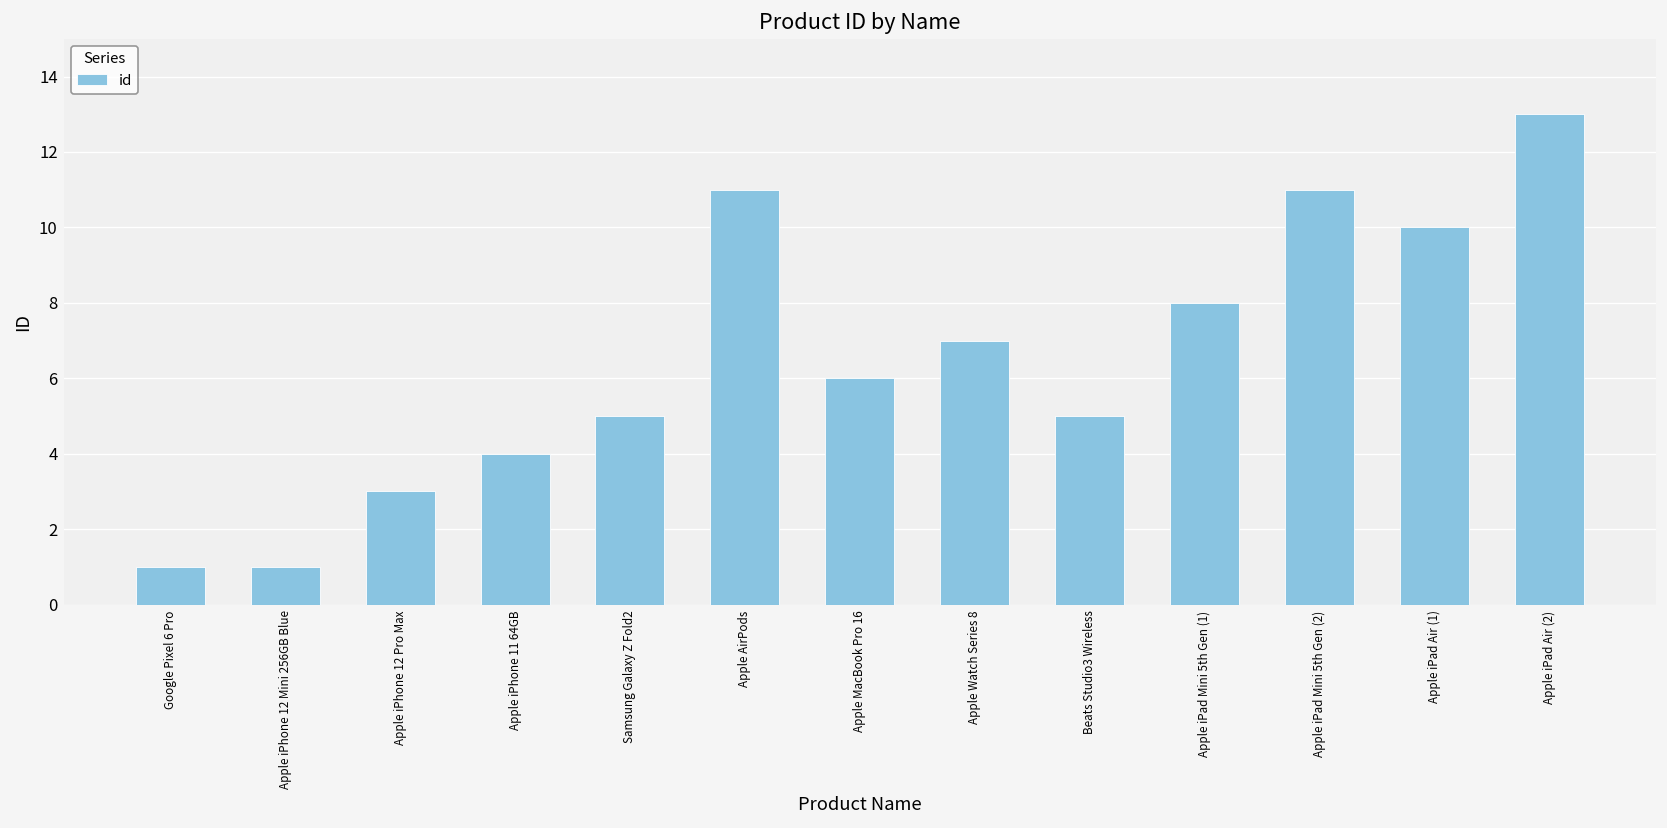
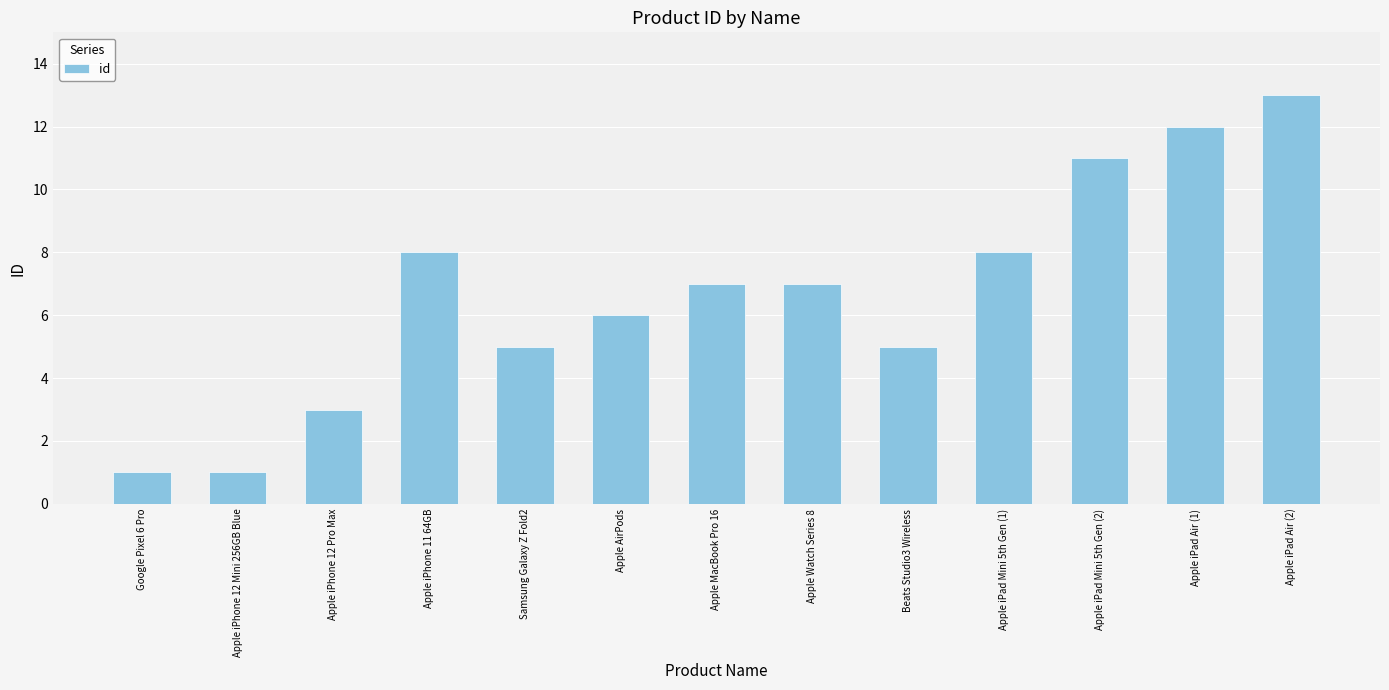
Apple iPhone 11 64GB: 4 -> 8
Apple AirPods: 11 -> 6
Apple MacBook Pro 16: 6 -> 7
Apple iPad Air (1): 10 -> 12
